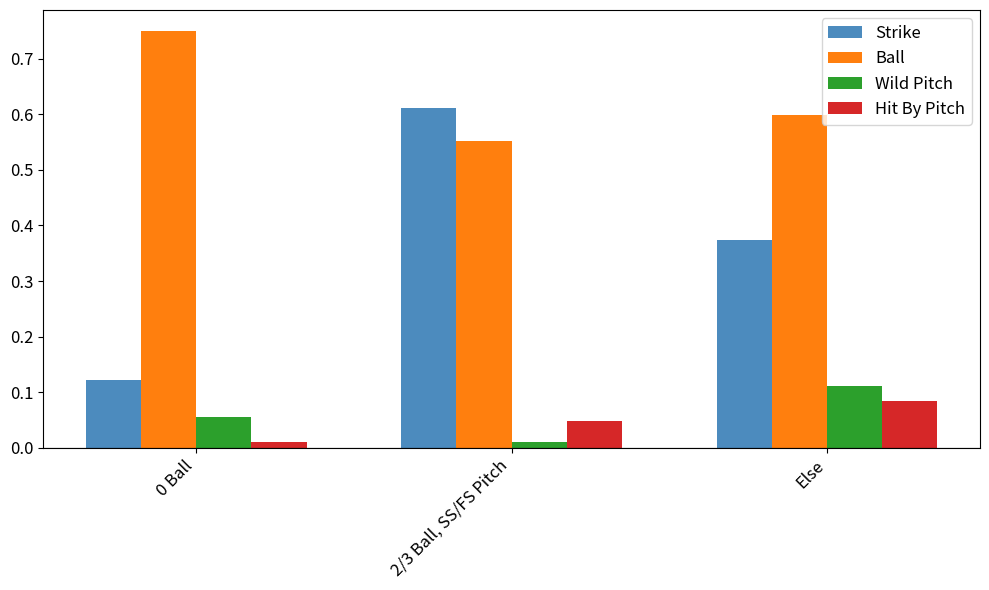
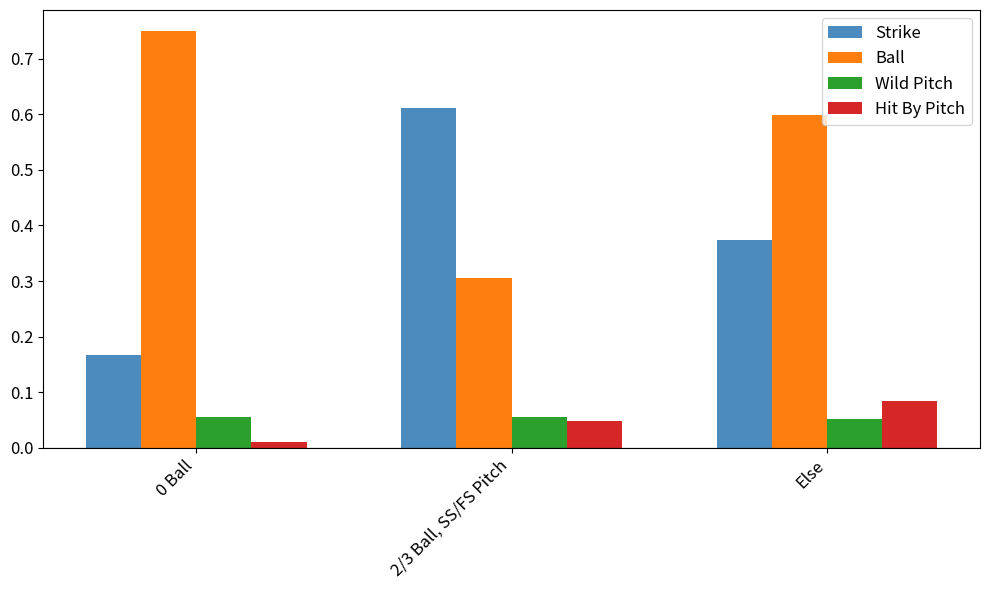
Strike, 0 Ball: 0.12 -> 0.17
Ball, 2/3 Ball, SS/FS Pitch: 0.55 -> 0.31
Wild Pitch, 2/3 Ball, SS/FS Pitch: 0.01 -> 0.06
Wild Pitch, Else: 0.11 -> 0.05
